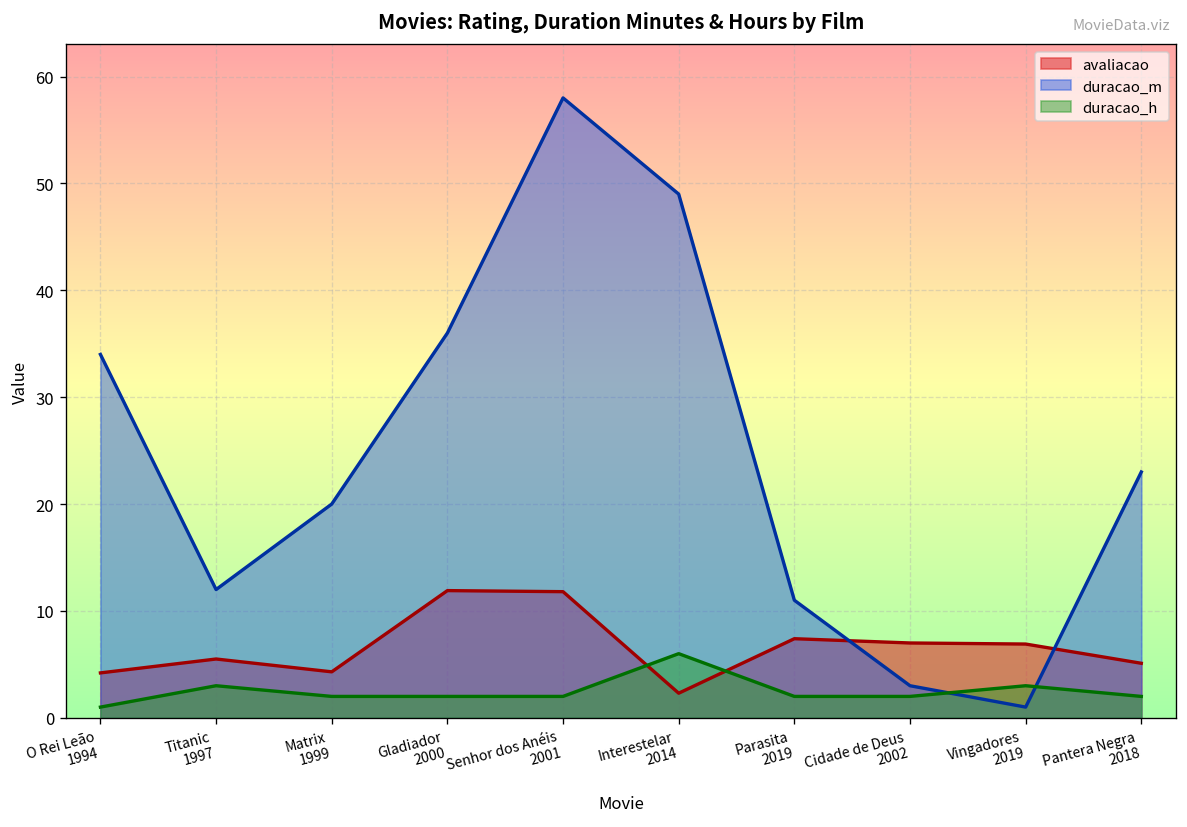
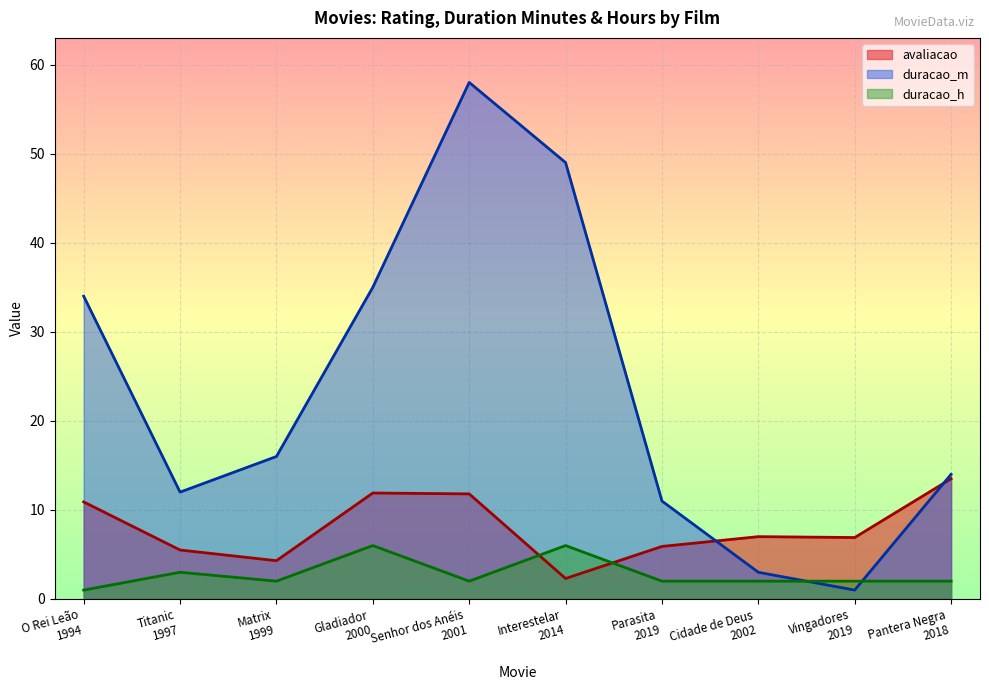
avaliacao, O Rei Leão 1994: 4 -> 11
duracao_m, Matrix 1999: 20 -> 16
duracao_m, Gladiador 2000: 36 -> 35
duracao_h, Gladiador 2000: 2 -> 6
avaliacao, Parasita 2019: 7 -> 6
duracao_h, Vingadores 2019: 3 -> 2
avaliacao, Pantera Negra 2018: 5 -> 14
duracao_m, Pantera Negra 2018: 23 -> 14
